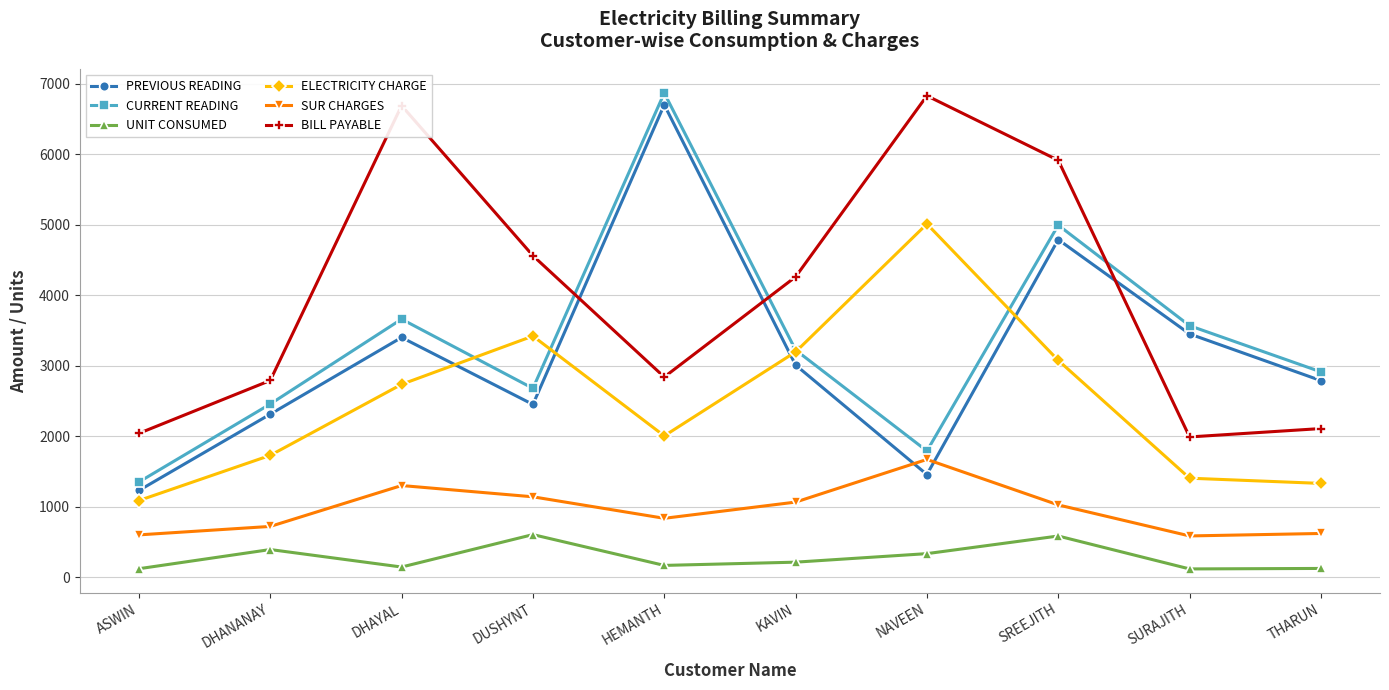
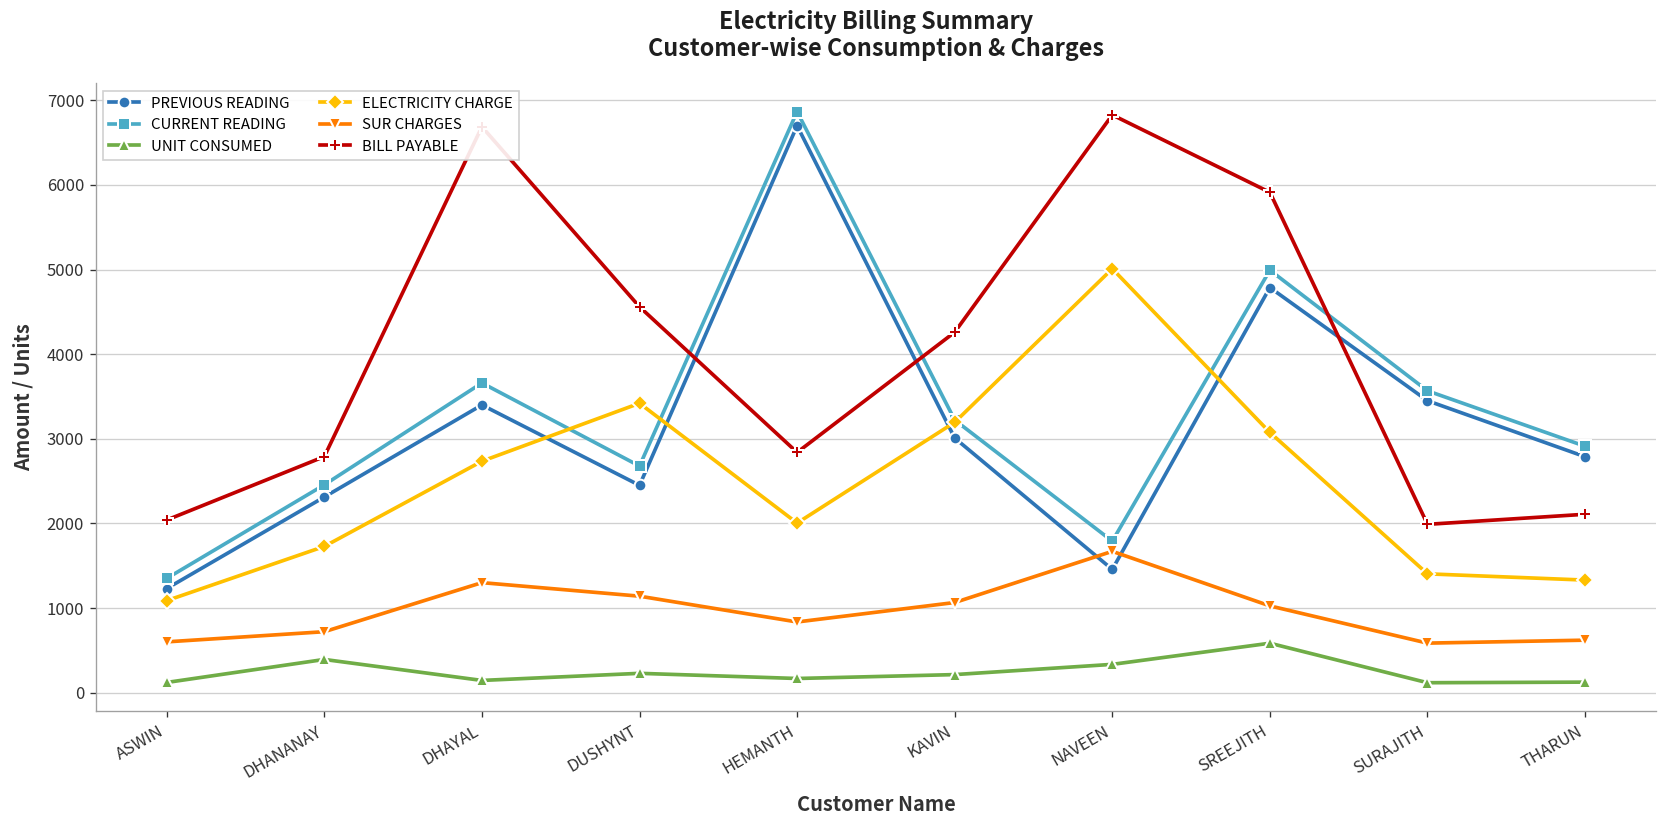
UNIT CONSUMED, DUSHYNT: 600 -> 200
